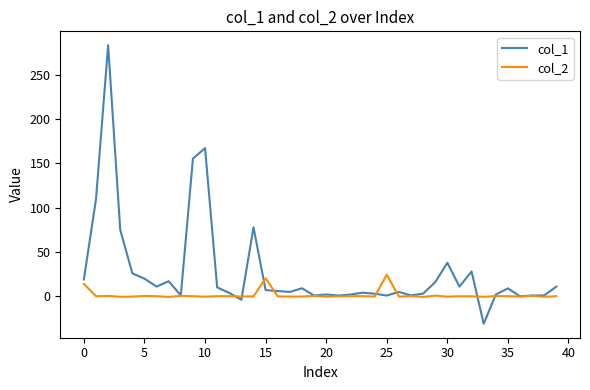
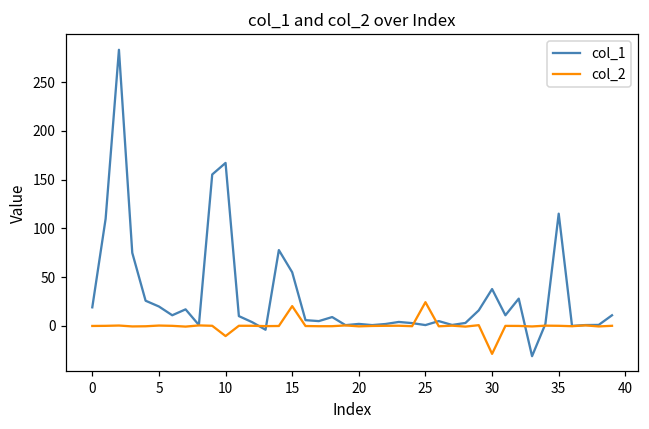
col_2, 0: 10 -> 0
col_2, 10: 0 -> -10
col_1, 15: 10 -> 60
col_2, 30: 0 -> -30
col_1, 35: 10 -> 120
